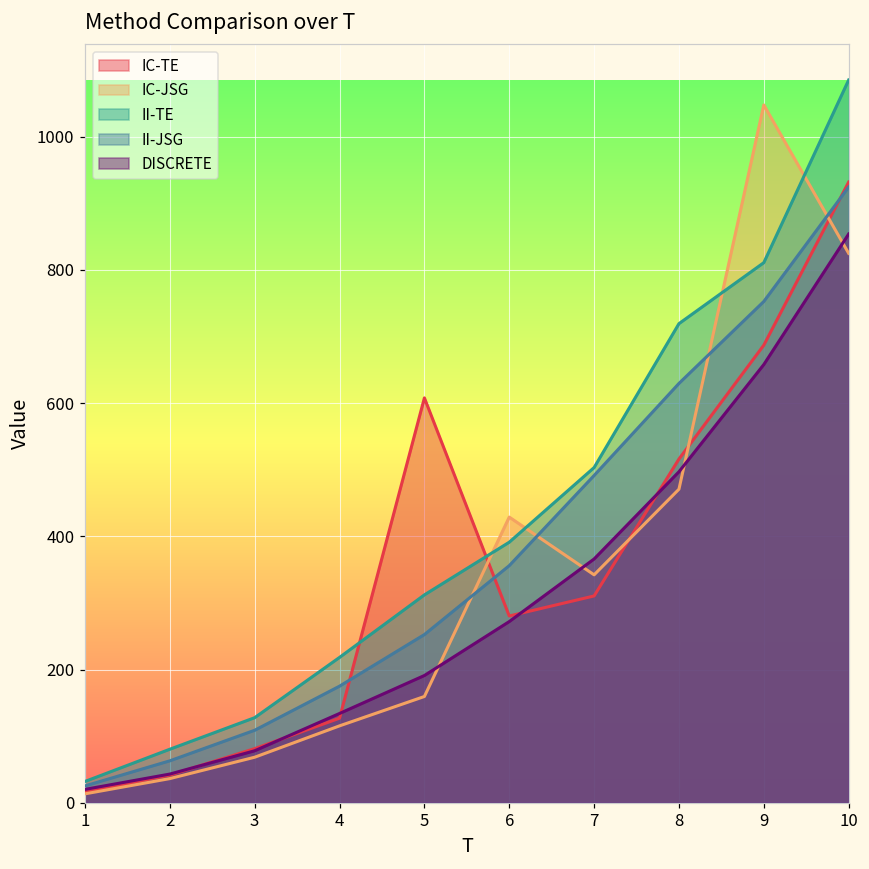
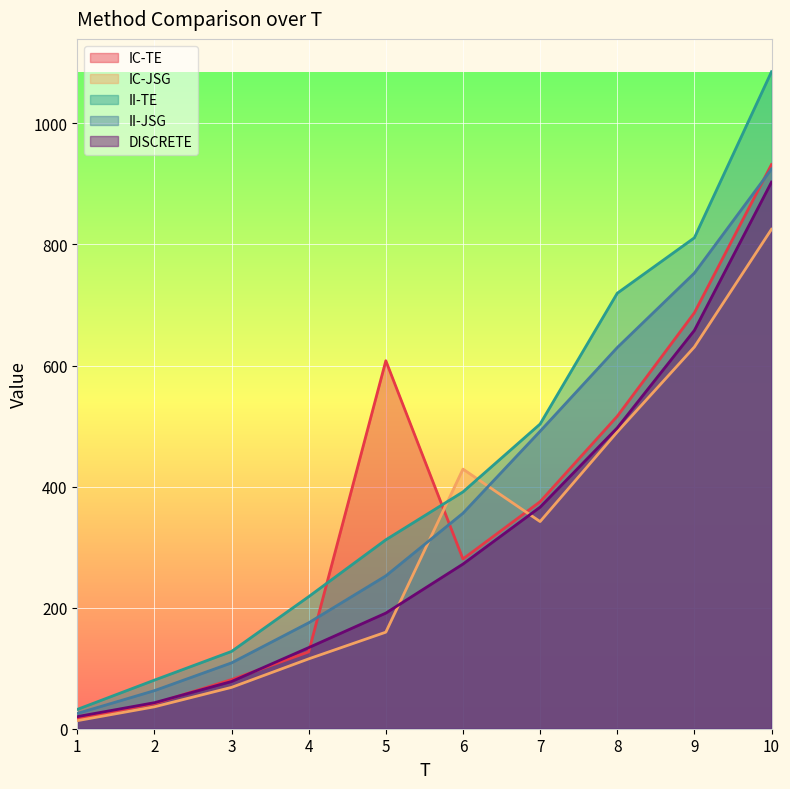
IC-TE, 7: 310 -> 380
IC-JSG, 8: 470 -> 490
IC-JSG, 9: 1050 -> 630
DISCRETE, 10: 850 -> 900
